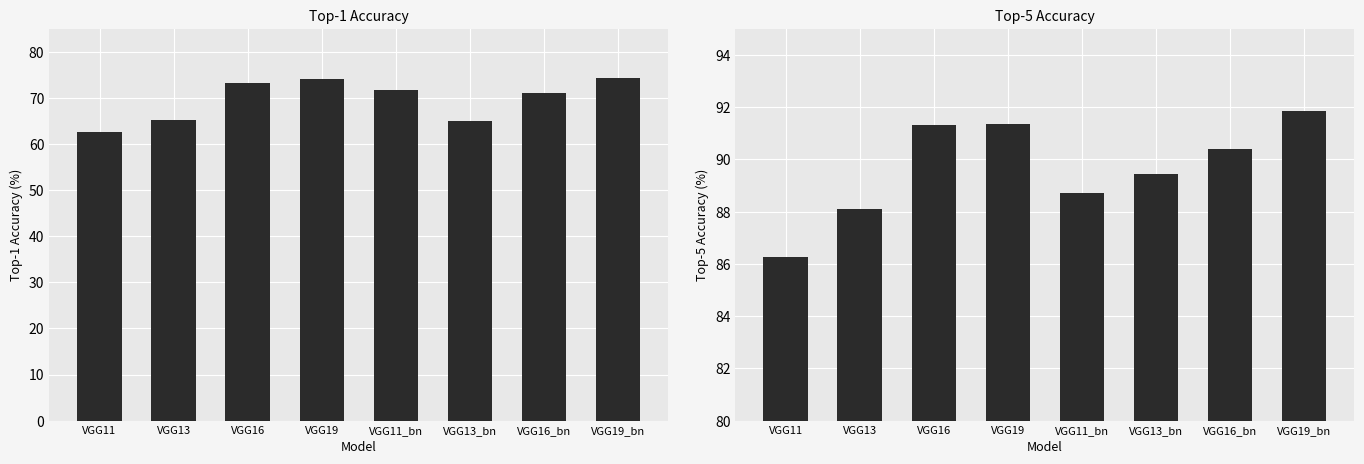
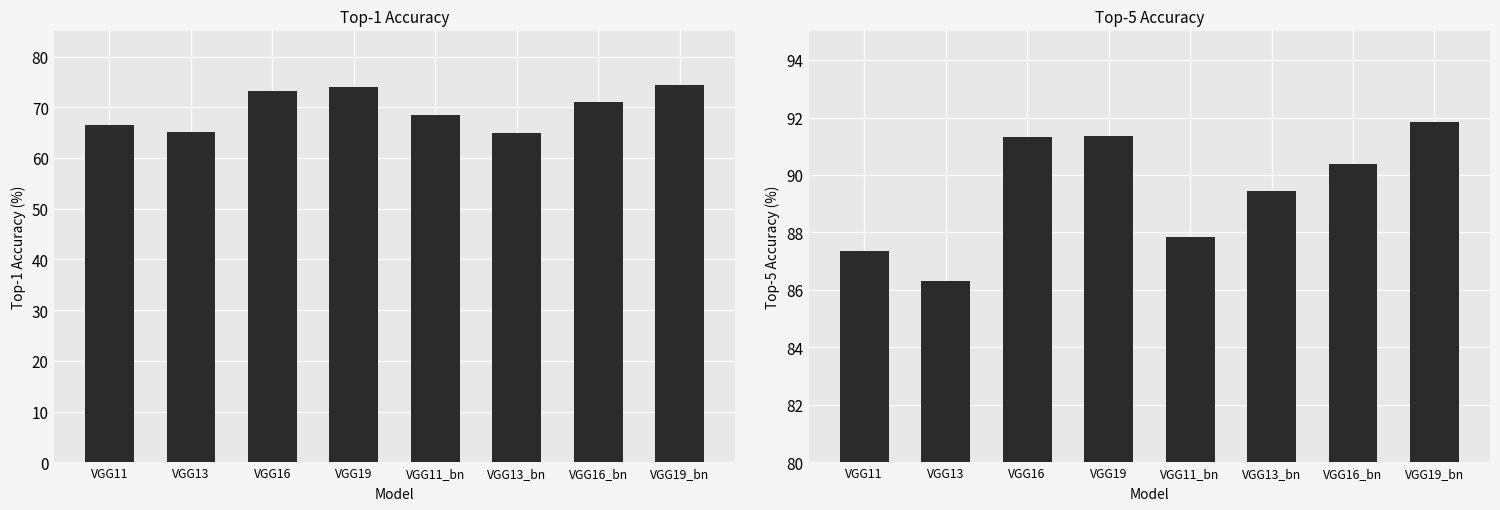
Top-1 Accuracy, VGG11: 63 -> 67
Top-1 Accuracy, VGG11_bn: 72 -> 69
Top-5 Accuracy, VGG11: 86.3 -> 87.3
Top-5 Accuracy, VGG13: 88.1 -> 86.3
Top-5 Accuracy, VGG11_bn: 88.7 -> 87.9
